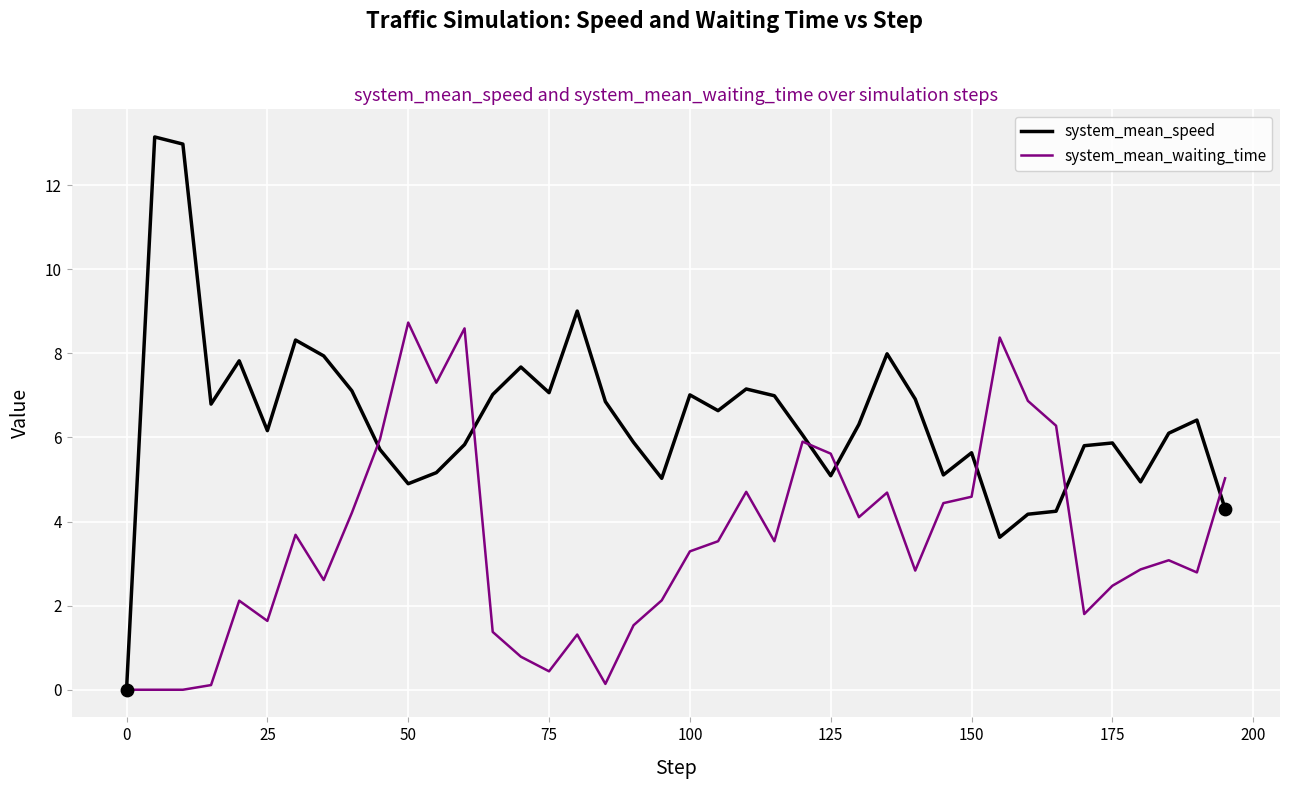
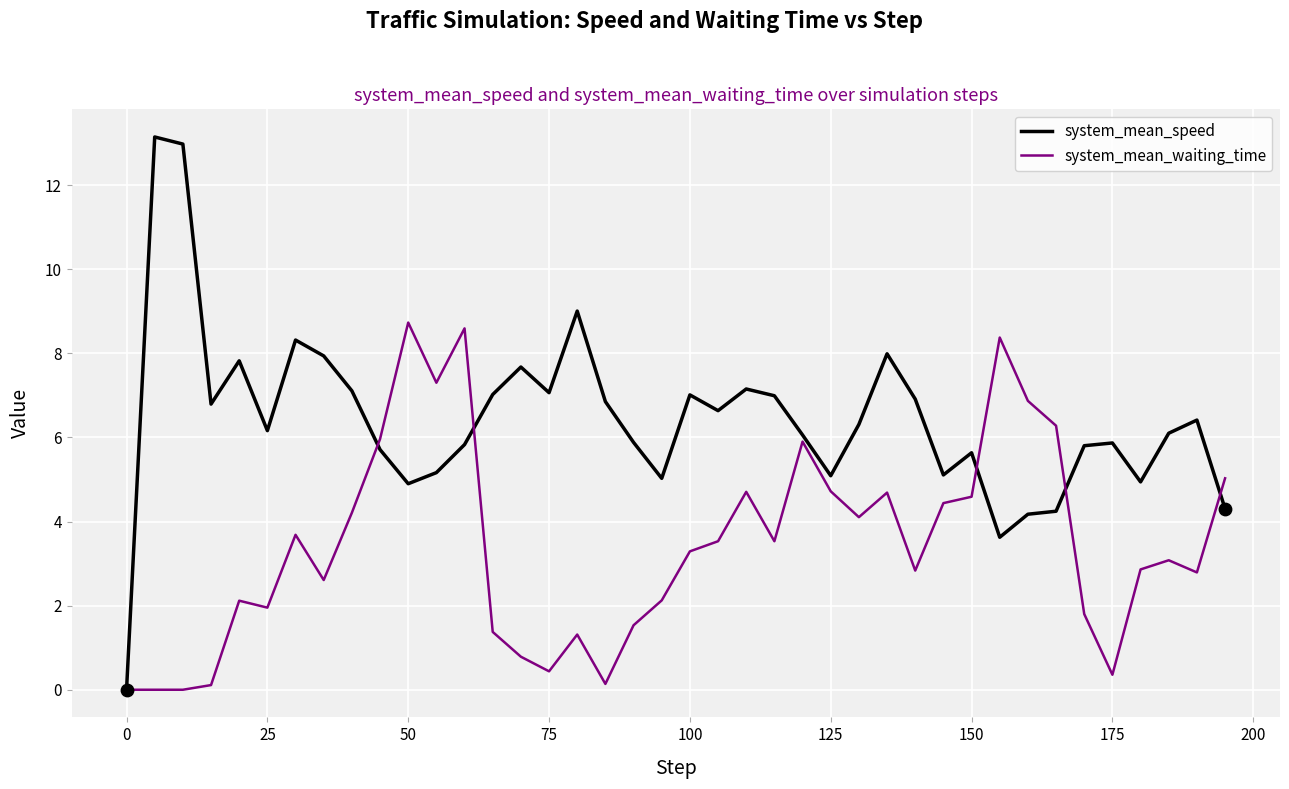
system_mean_waiting_time, 25: 1.6 -> 2.0
system_mean_waiting_time, 125: 5.6 -> 4.7
system_mean_waiting_time, 175: 2.5 -> 0.4
